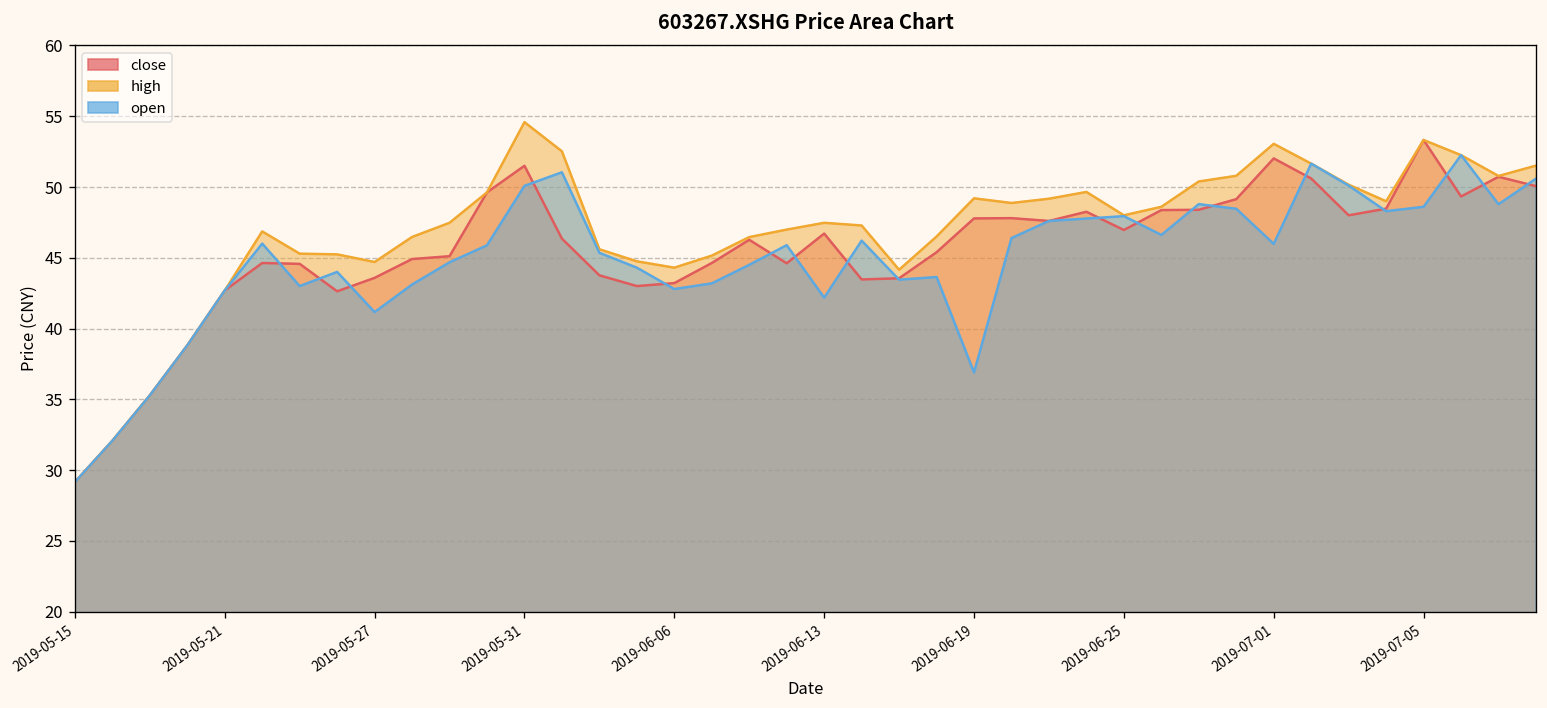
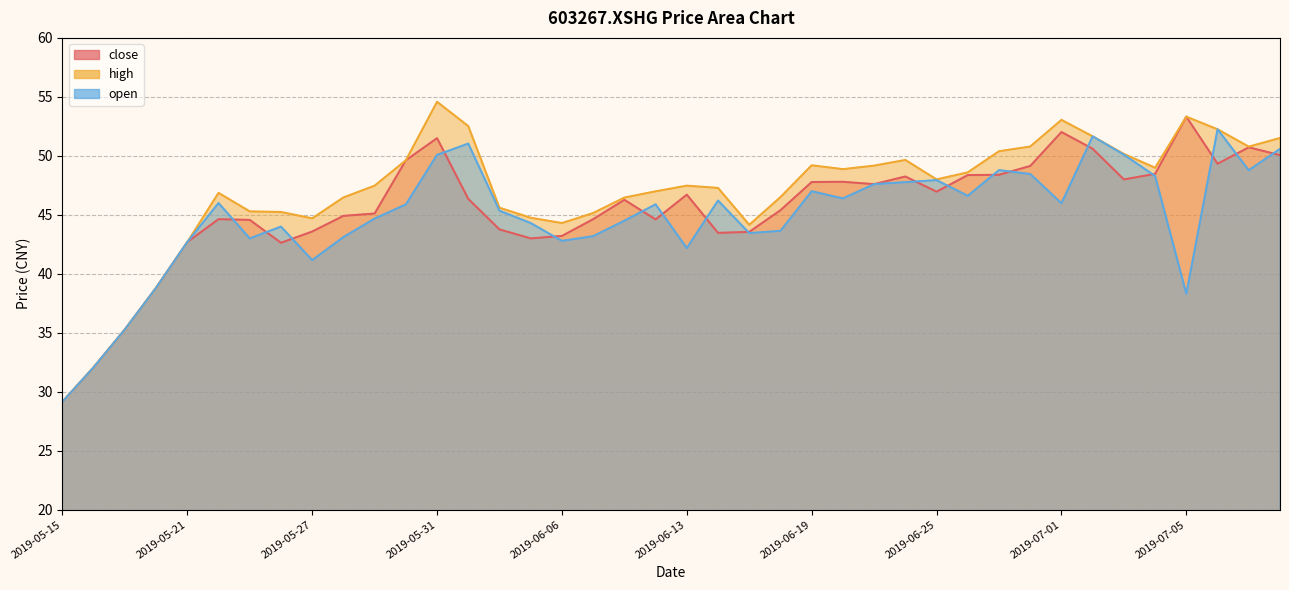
open, 2019-06-19: 36.9 -> 47.0
open, 2019-07-05: 48.6 -> 38.3
